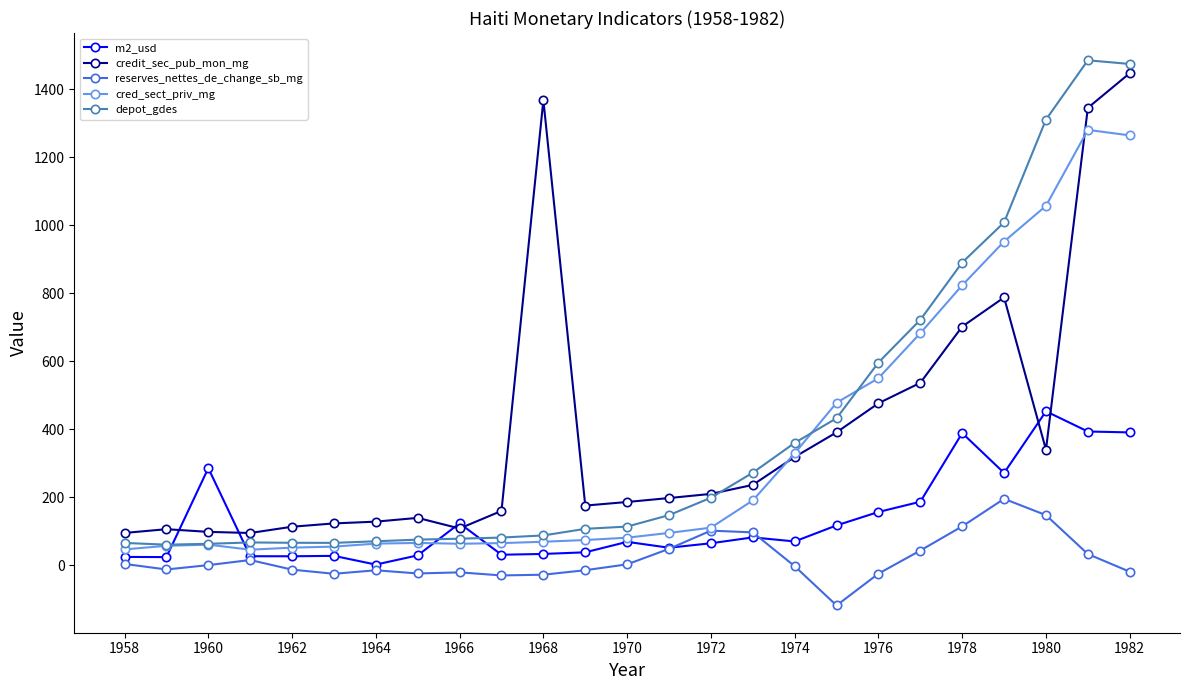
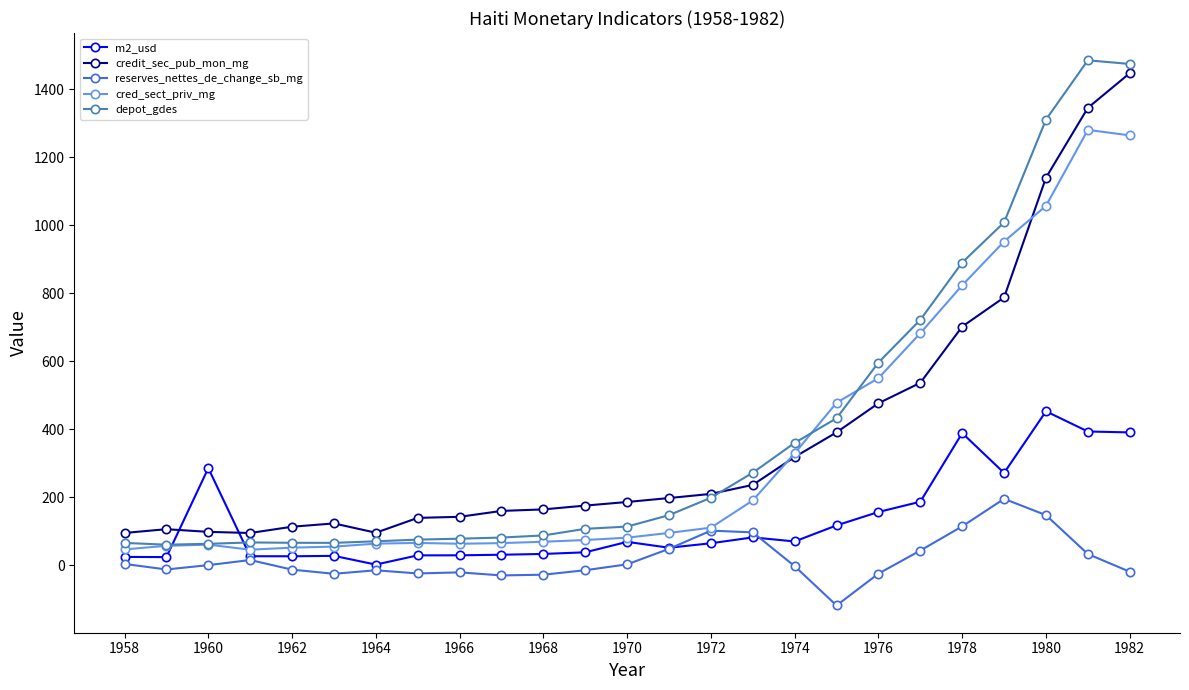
credit_sec_pub_mon_mg, 1964: 130 -> 100
m2_usd, 1966: 120 -> 30
credit_sec_pub_mon_mg, 1966: 110 -> 140
credit_sec_pub_mon_mg, 1968: 1370 -> 160
credit_sec_pub_mon_mg, 1980: 340 -> 1140
